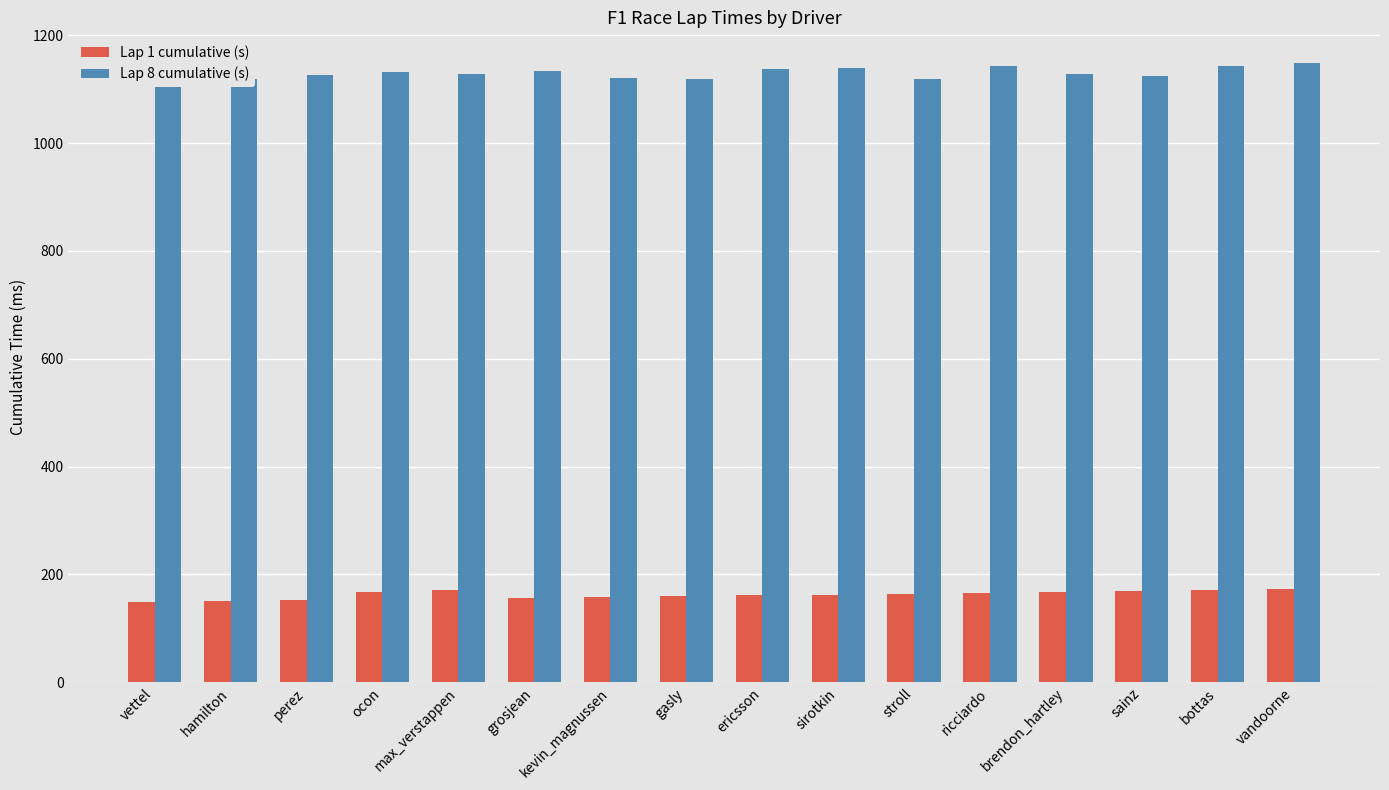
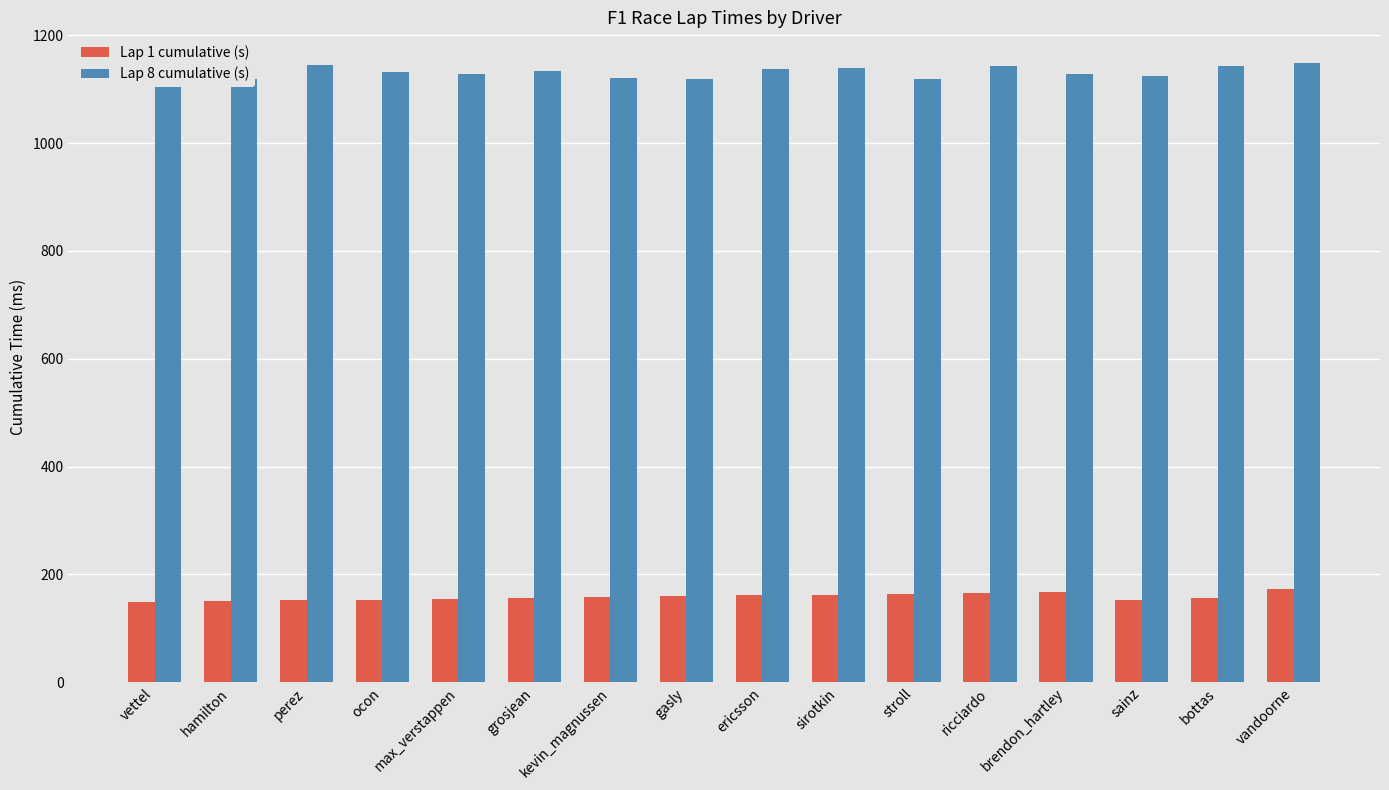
Lap 8 cumulative (s), perez: 1130 -> 1140
Lap 1 cumulative (s), ocon: 170 -> 150
Lap 1 cumulative (s), max_verstappen: 170 -> 150
Lap 1 cumulative (s), sainz: 170 -> 150
Lap 1 cumulative (s), bottas: 170 -> 160
